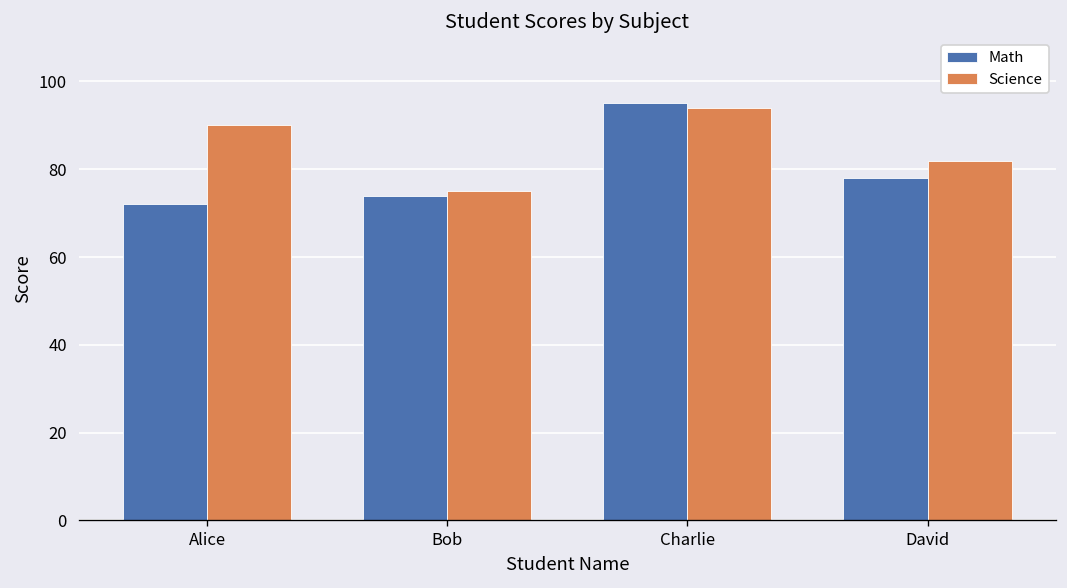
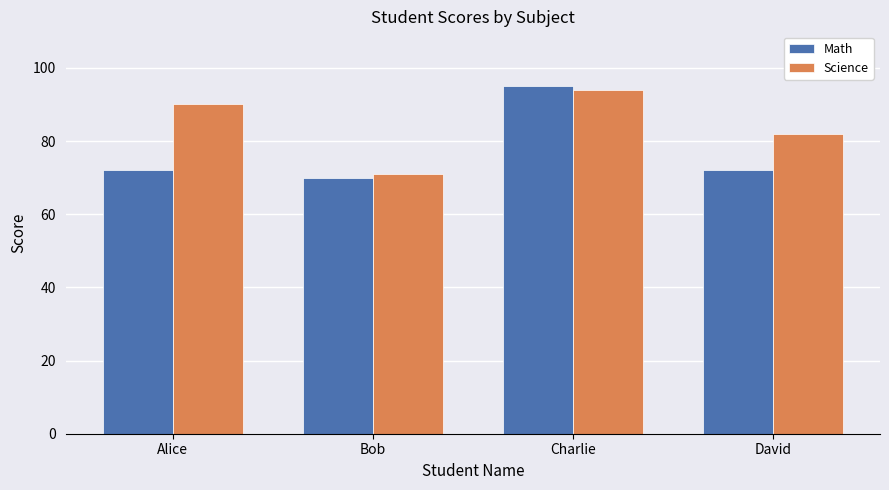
Math, Bob: 74 -> 70
Science, Bob: 75 -> 71
Math, David: 78 -> 72
